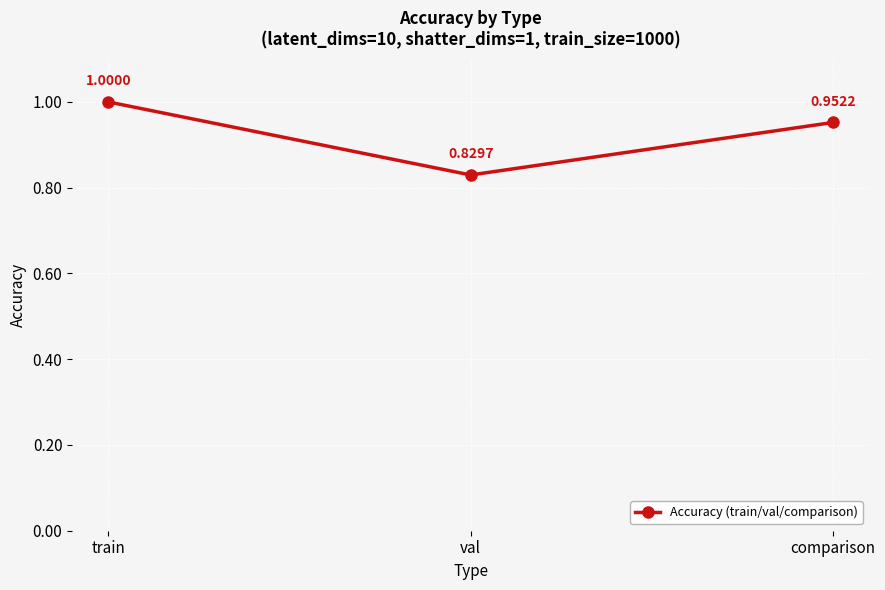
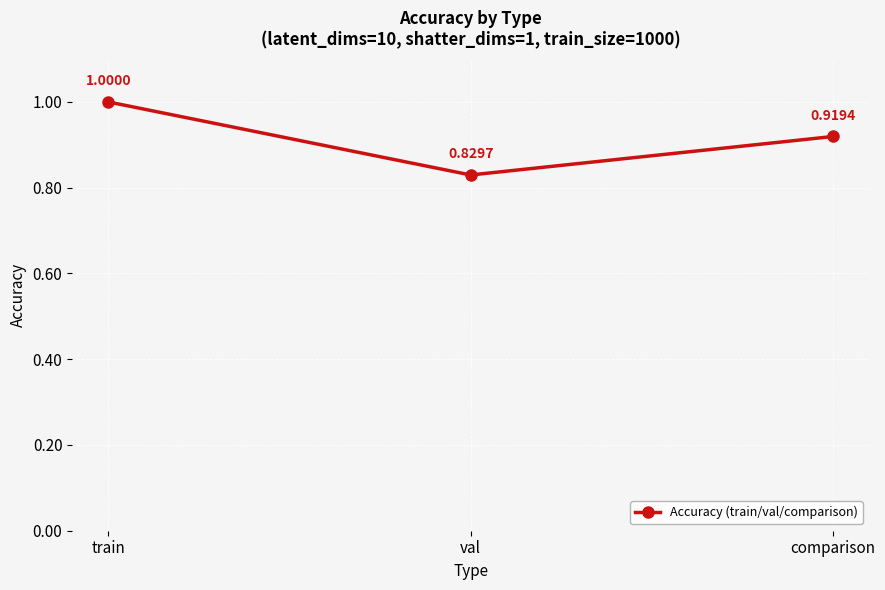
comparison: 0.9522 -> 0.9194
